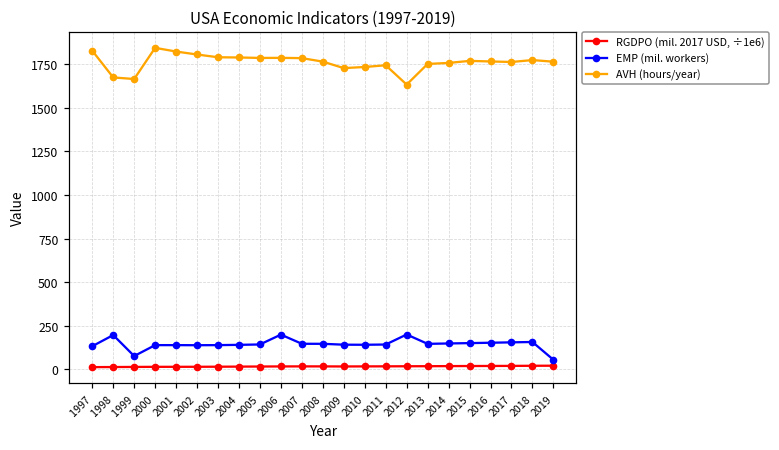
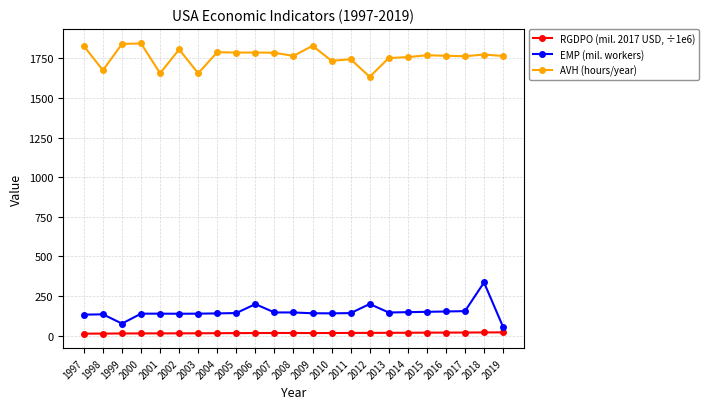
EMP (mil. workers), 1998: 200 -> 130
AVH (hours/year), 1999: 1670 -> 1840
AVH (hours/year), 2001: 1820 -> 1660
AVH (hours/year), 2003: 1790 -> 1660
AVH (hours/year), 2009: 1730 -> 1830
EMP (mil. workers), 2018: 160 -> 340
